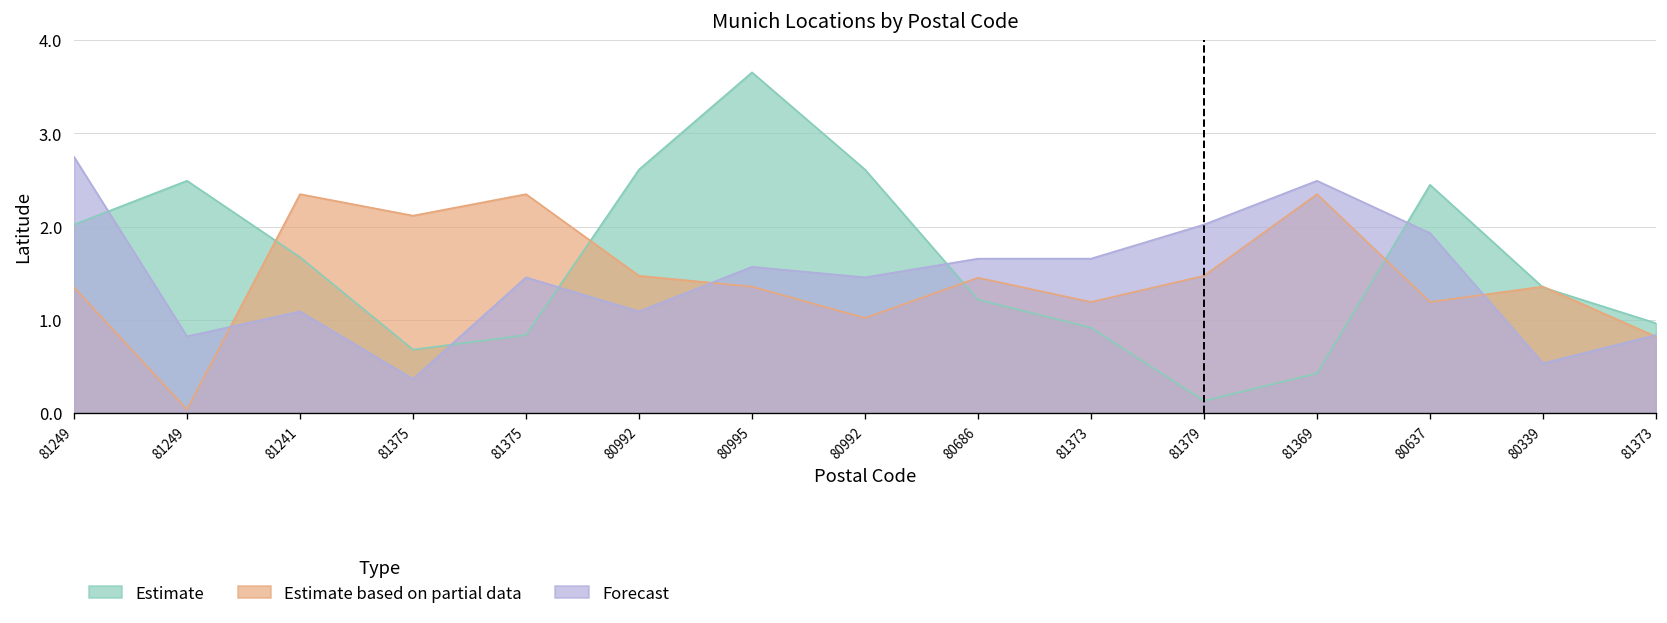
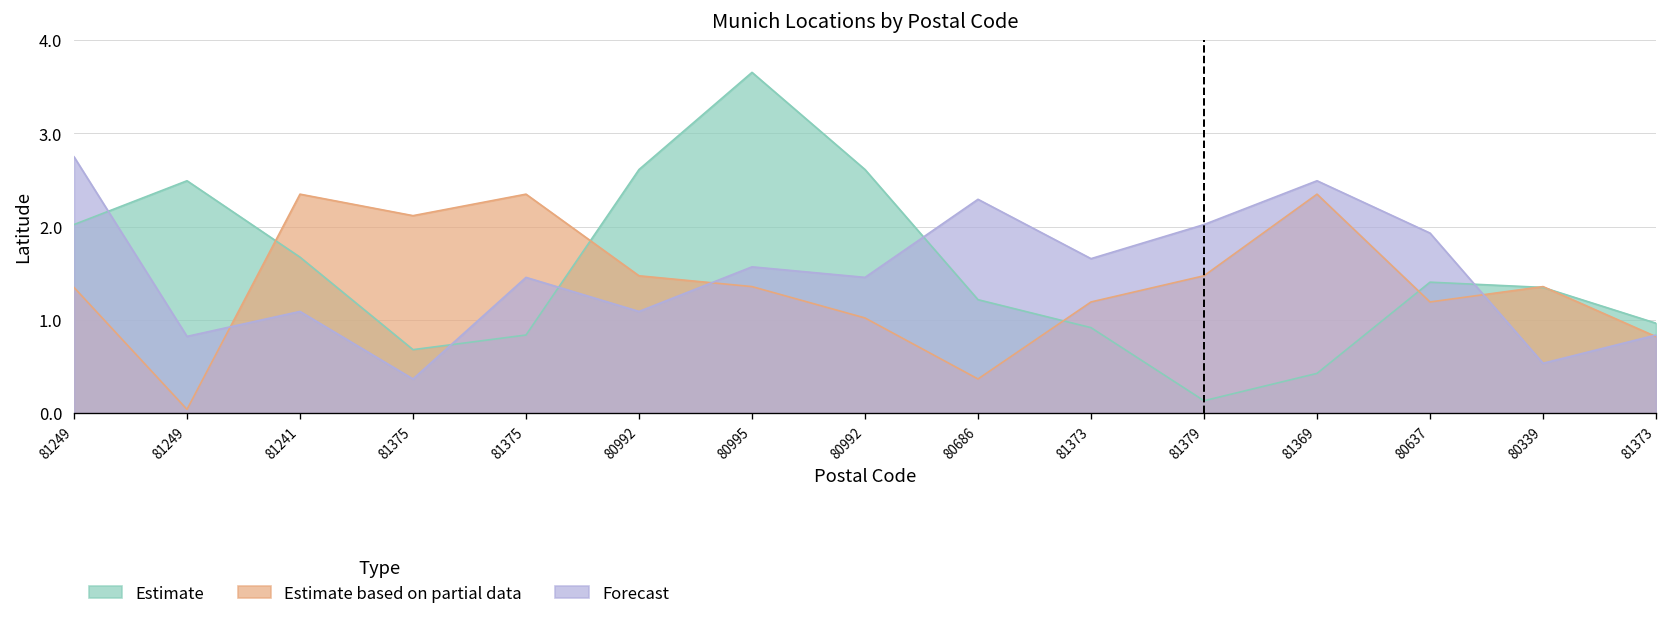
Estimate based on partial data, 80686: 1.5 -> 0.4
Forecast, 80686: 1.7 -> 2.3
Estimate, 80637: 2.4 -> 1.4
